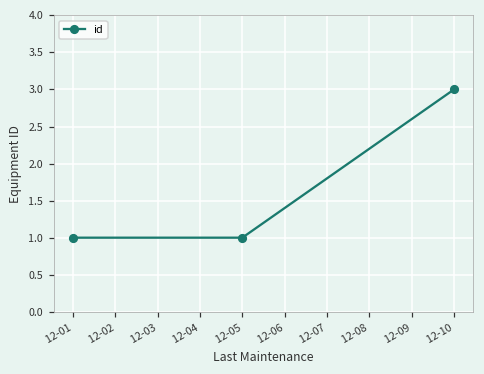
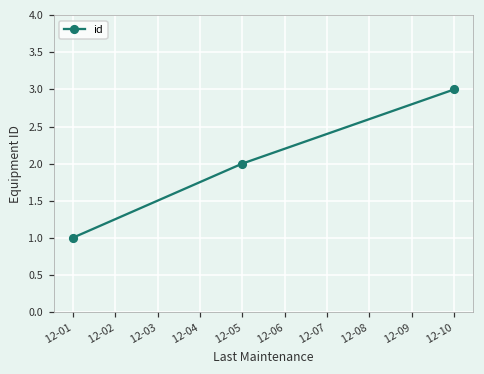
12-05: 1 -> 2
